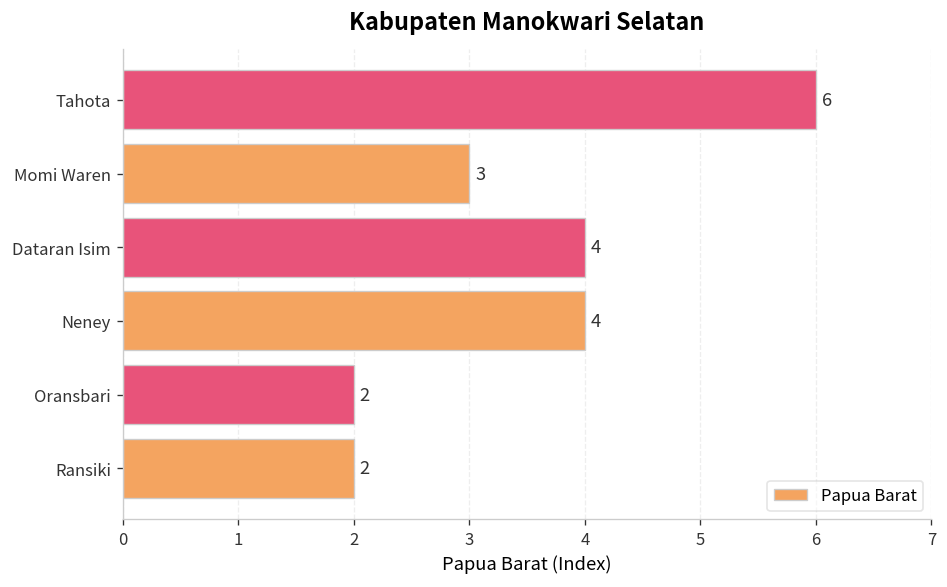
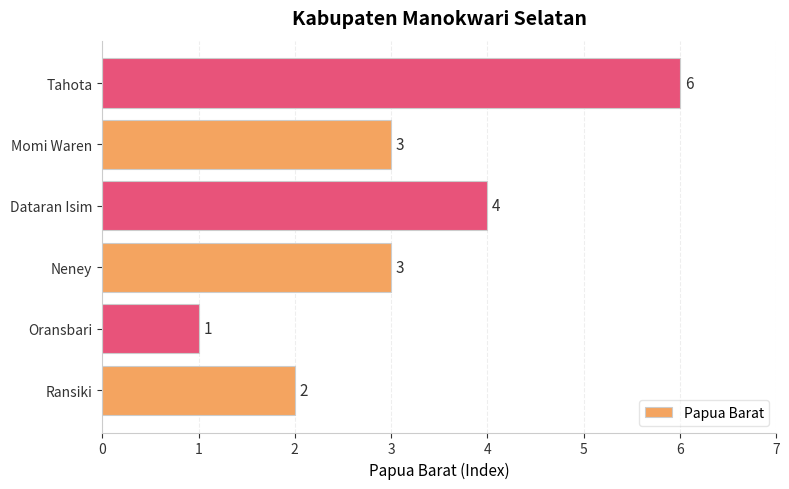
Neney: 4 -> 3
Oransbari: 2 -> 1
